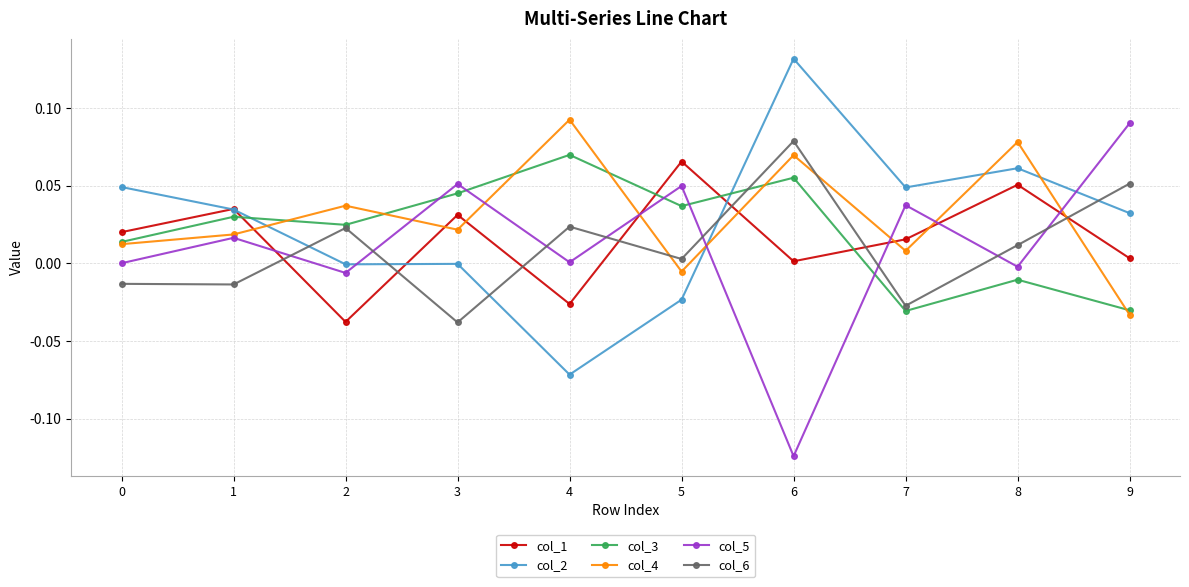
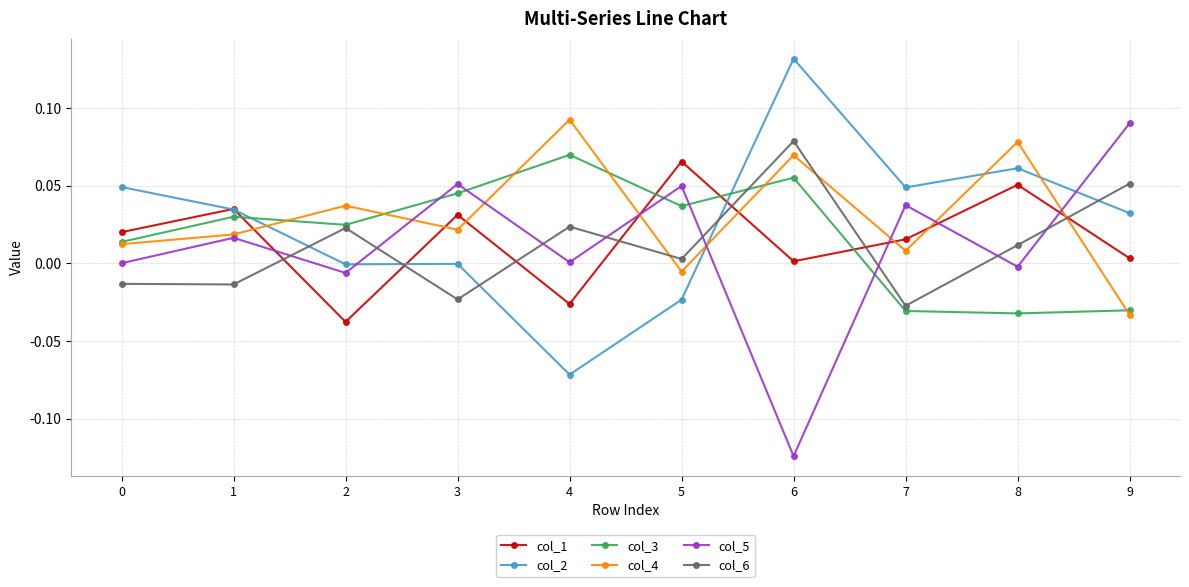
col_6, 3: -0.038 -> -0.023
col_3, 8: -0.010 -> -0.032
